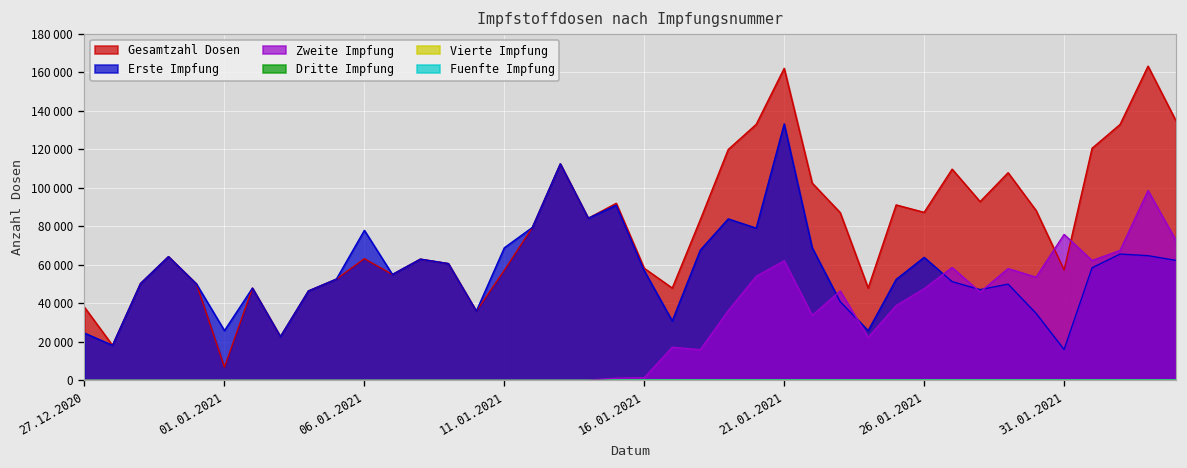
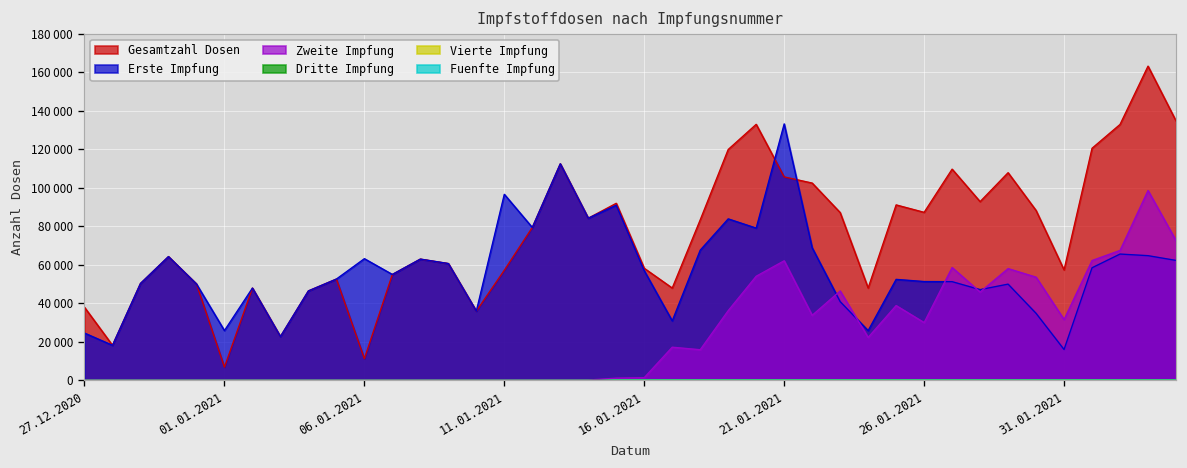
Gesamtzahl Dosen, 06.01.2021: 63000 -> 11000
Erste Impfung, 06.01.2021: 78000 -> 63000
Erste Impfung, 11.01.2021: 69000 -> 97000
Gesamtzahl Dosen, 21.01.2021: 162000 -> 106000
Erste Impfung, 26.01.2021: 64000 -> 51000
Zweite Impfung, 26.01.2021: 48000 -> 30000
Zweite Impfung, 31.01.2021: 76000 -> 31000
